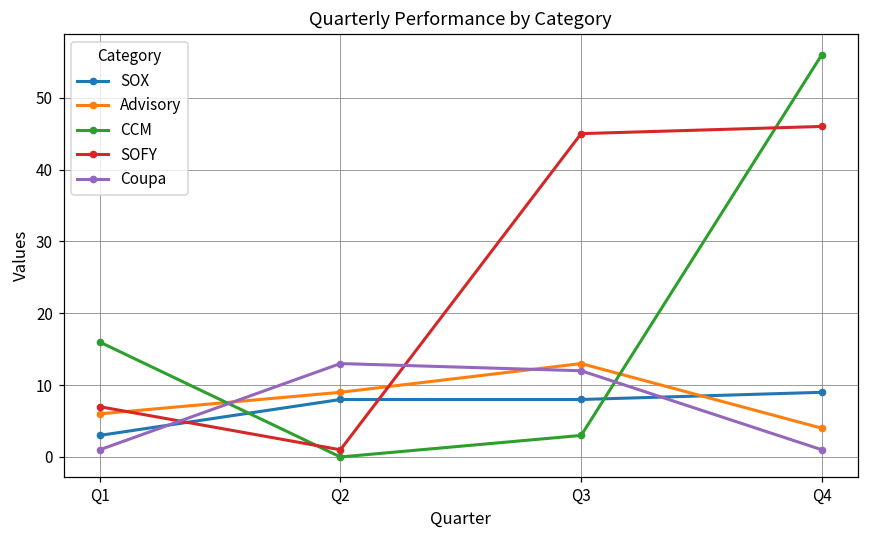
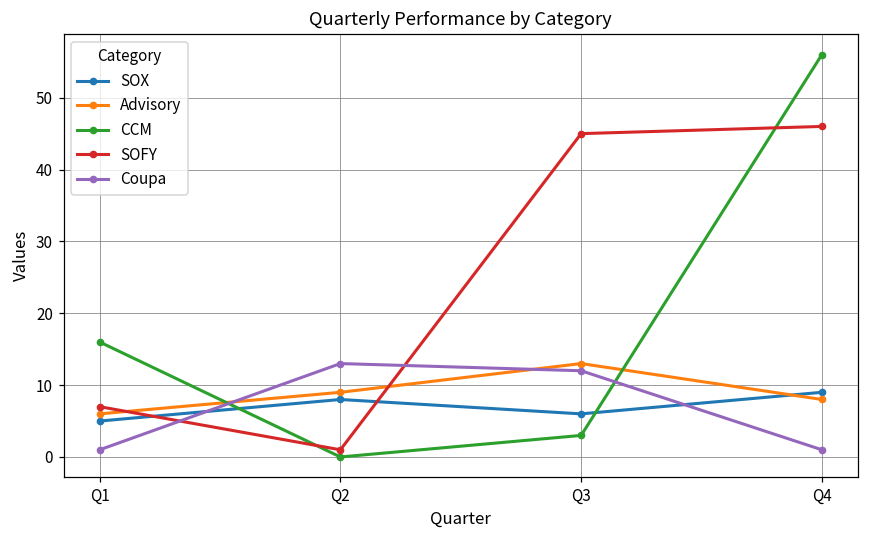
SOX, Q1: 3 -> 5
SOX, Q3: 8 -> 6
Advisory, Q4: 4 -> 8
